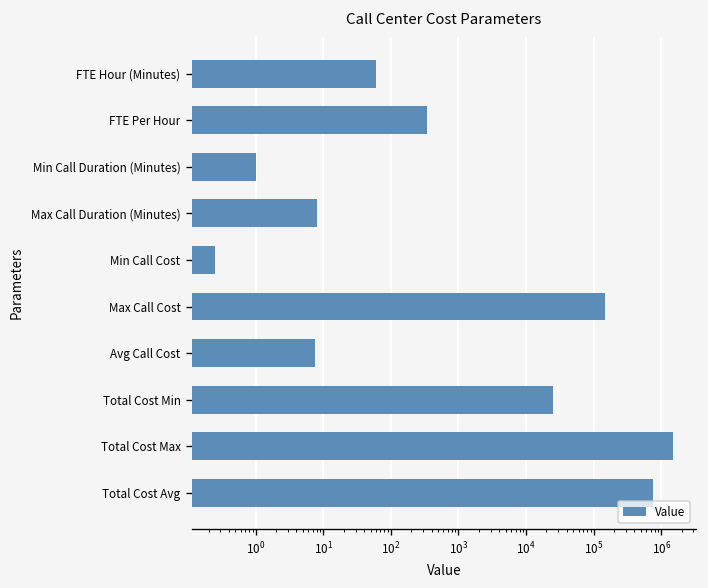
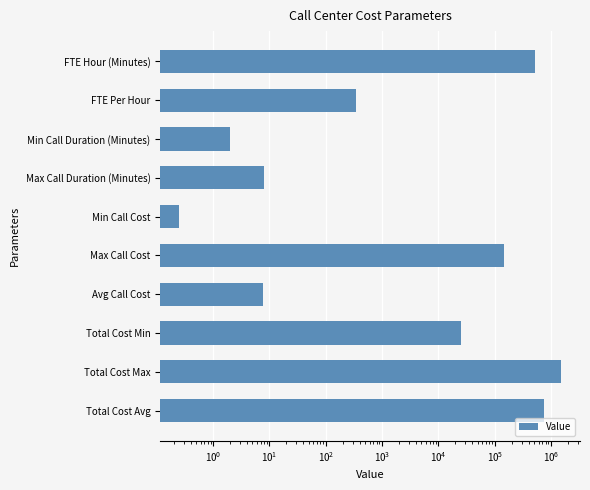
FTE Hour (Minutes): 60 -> 500000
Min Call Duration (Minutes): 1 -> 2
